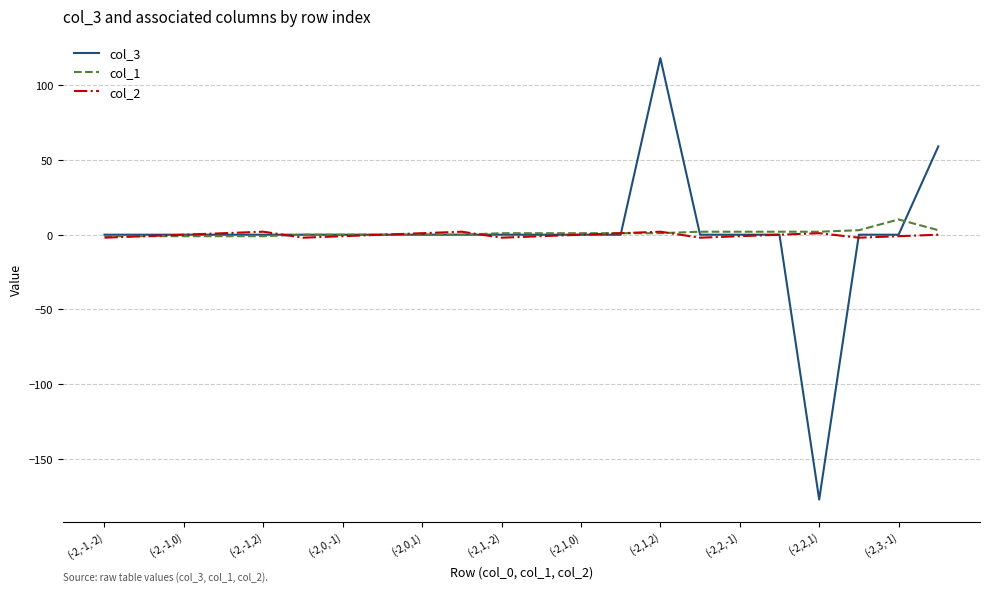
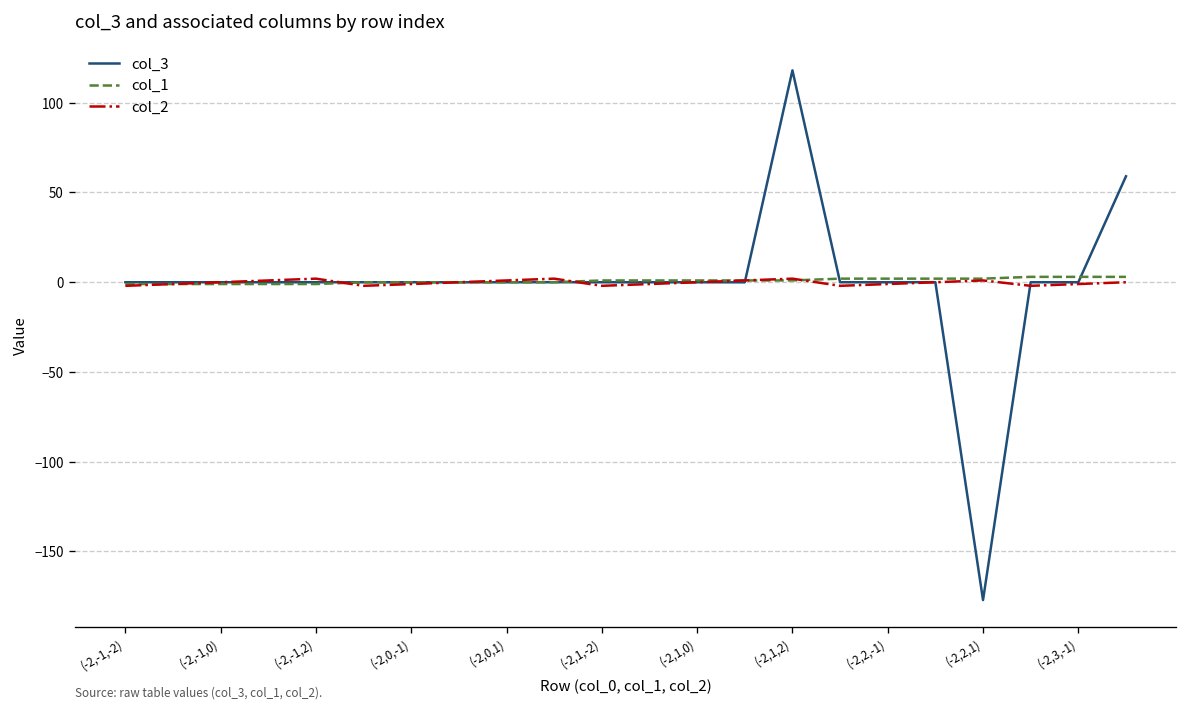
col_1, (-2,3,-1): 10 -> 3
